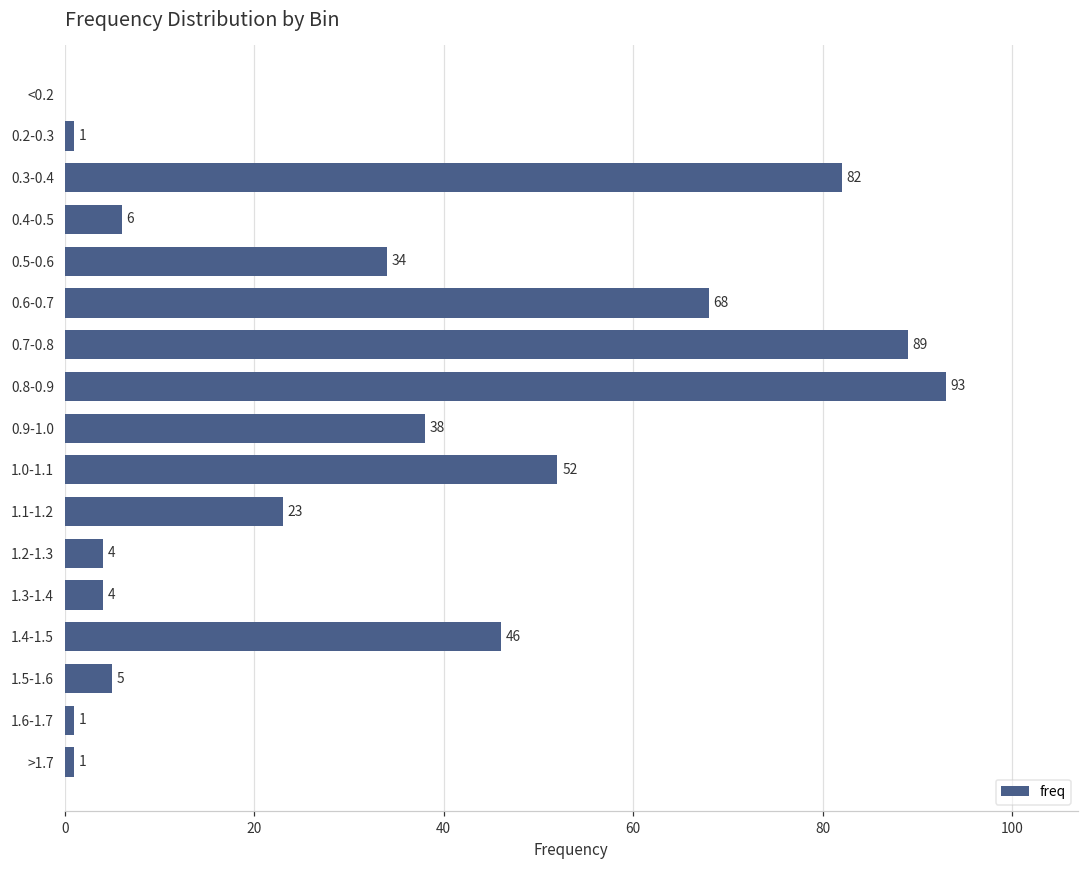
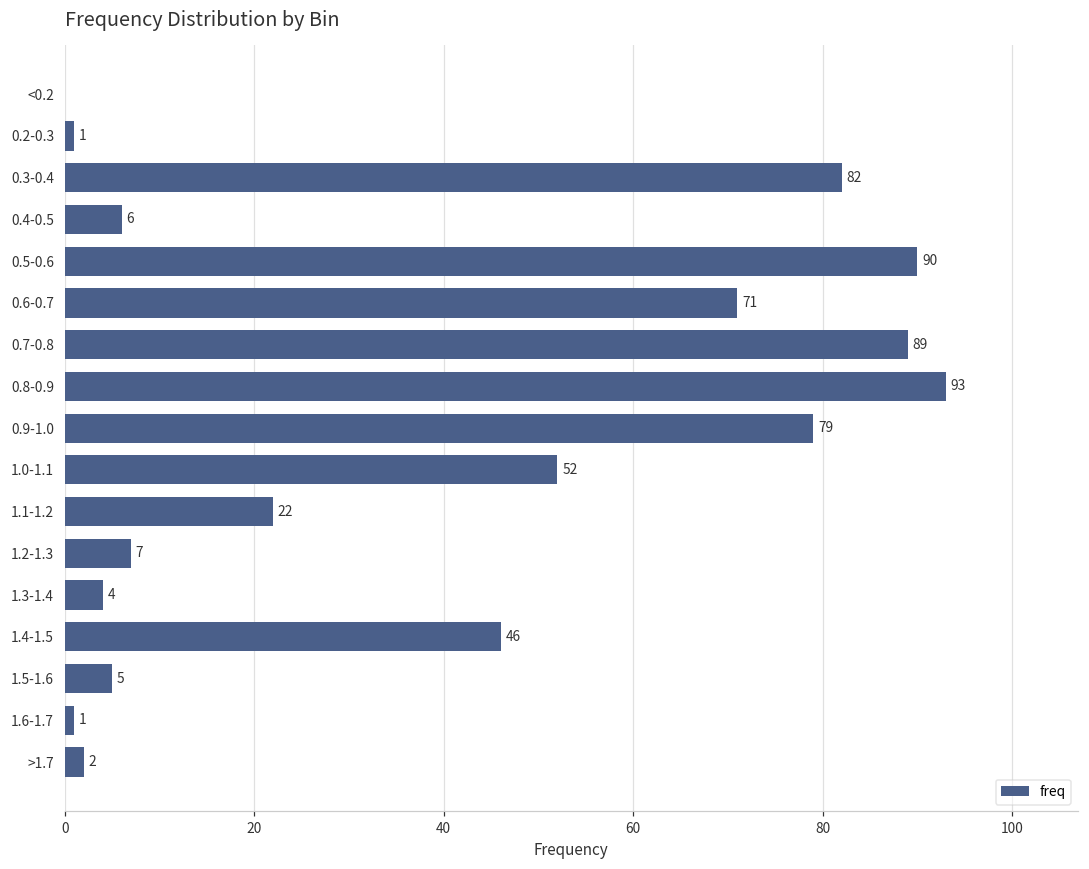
0.5-0.6: 34 -> 90
0.6-0.7: 68 -> 71
0.9-1.0: 38 -> 79
1.1-1.2: 23 -> 22
1.2-1.3: 4 -> 7
>1.7: 1 -> 2
